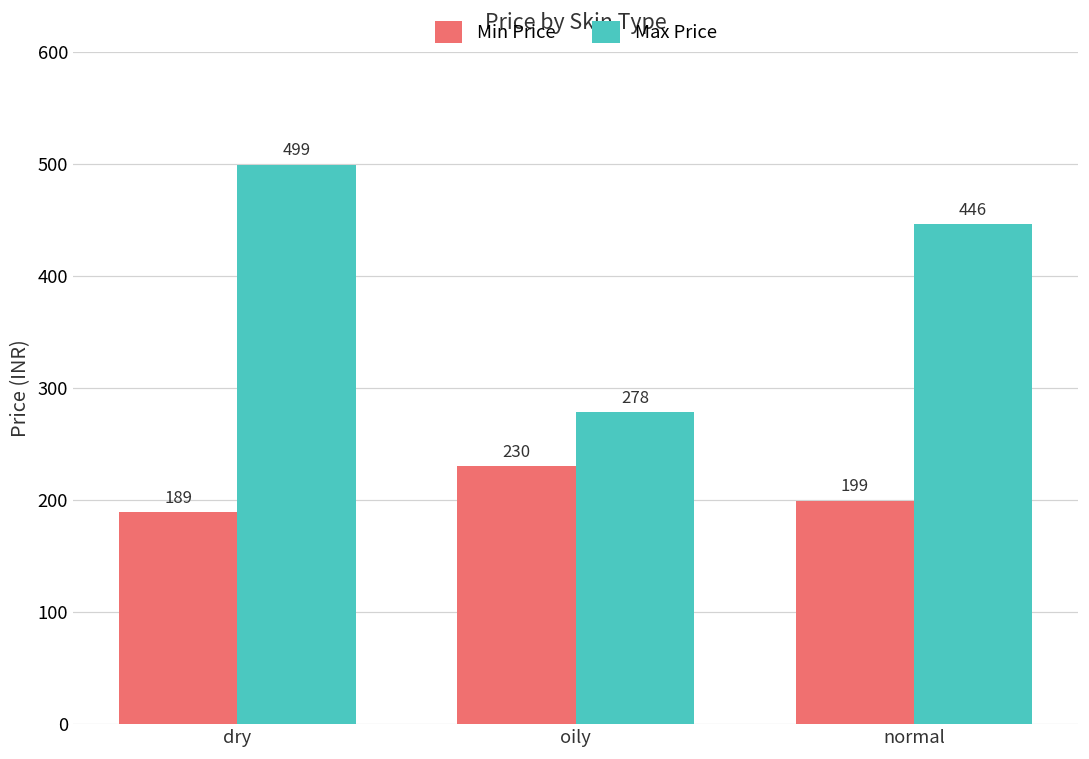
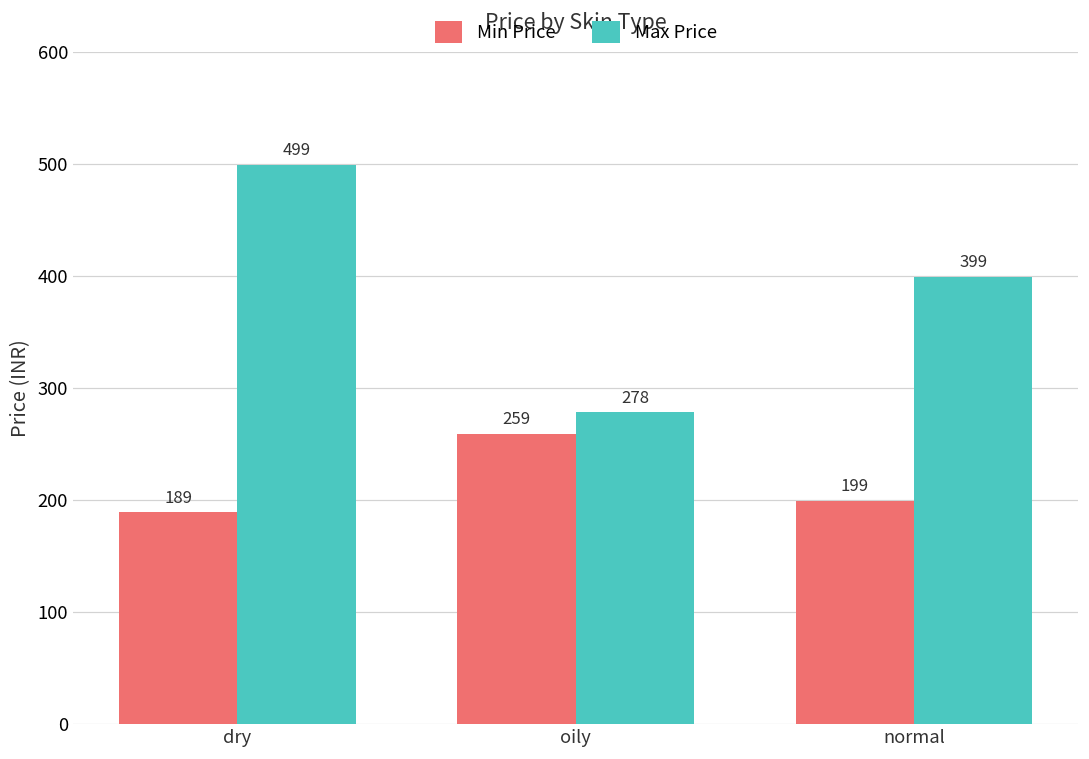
Min Price, oily: 230 -> 259
Max Price, normal: 446 -> 399
